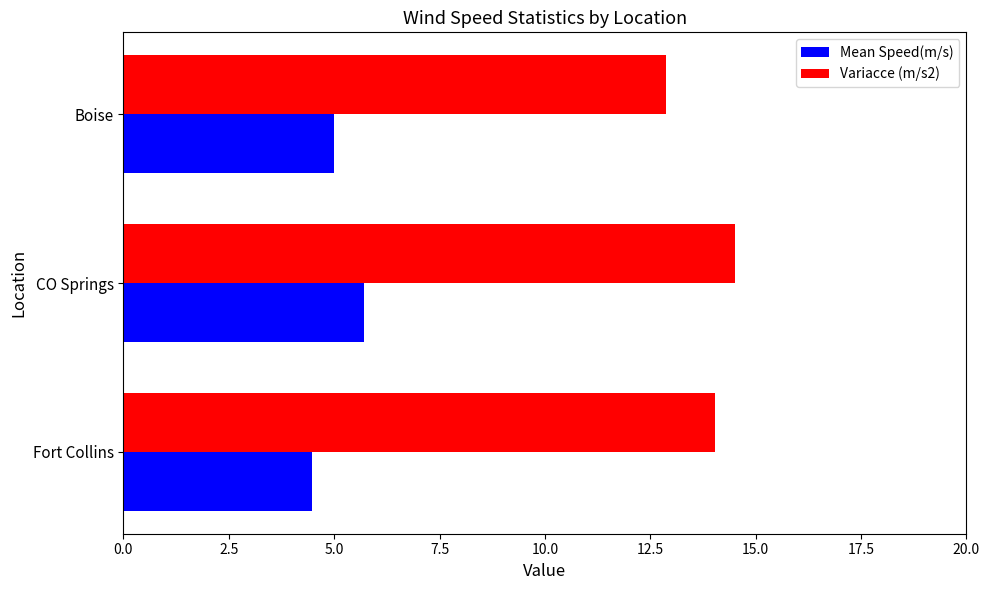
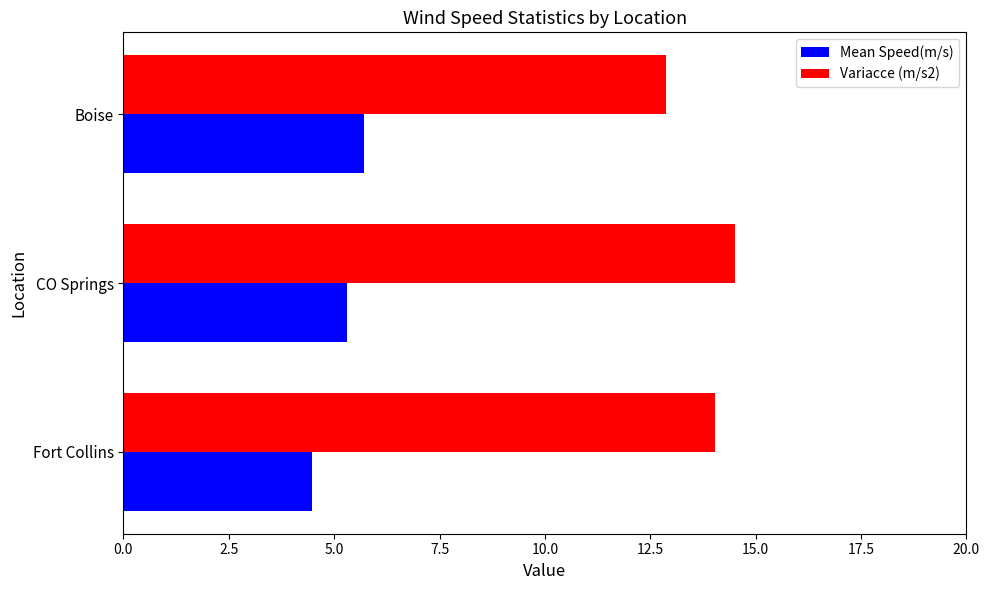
Mean Speed(m/s), Boise: 5.0 -> 5.7
Mean Speed(m/s), CO Springs: 5.7 -> 5.3
